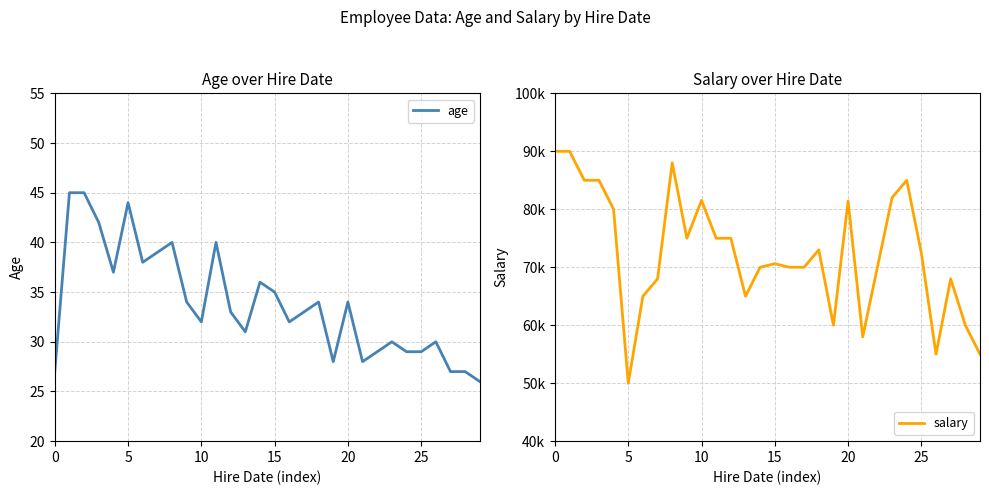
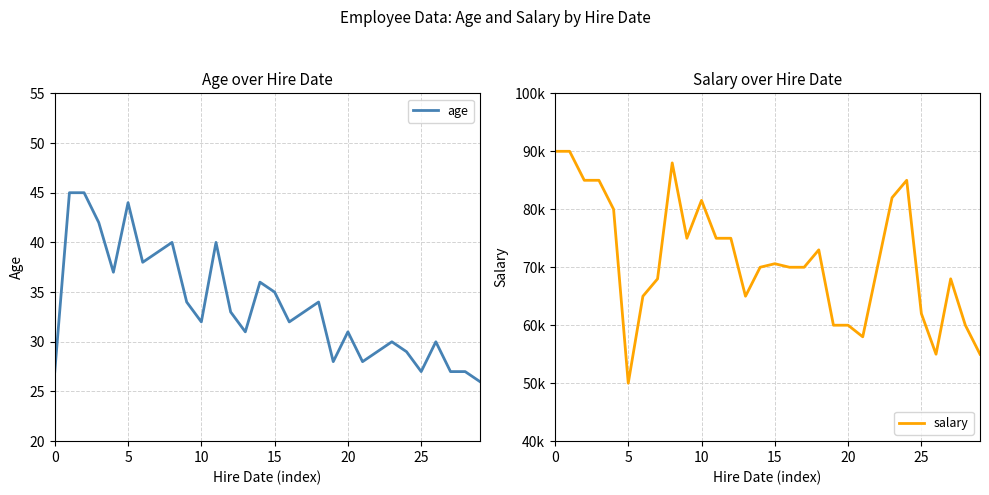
Age over Hire Date, 20: 34 -> 31
Age over Hire Date, 25: 29 -> 27
Salary over Hire Date, 20: 81000 -> 60000
Salary over Hire Date, 25: 72000 -> 62000
